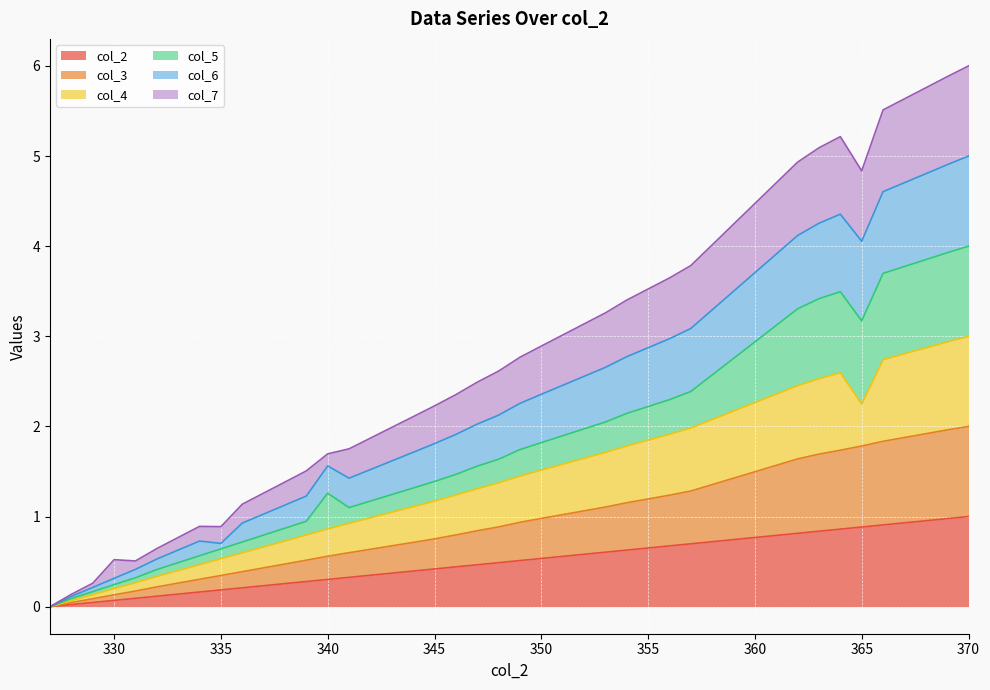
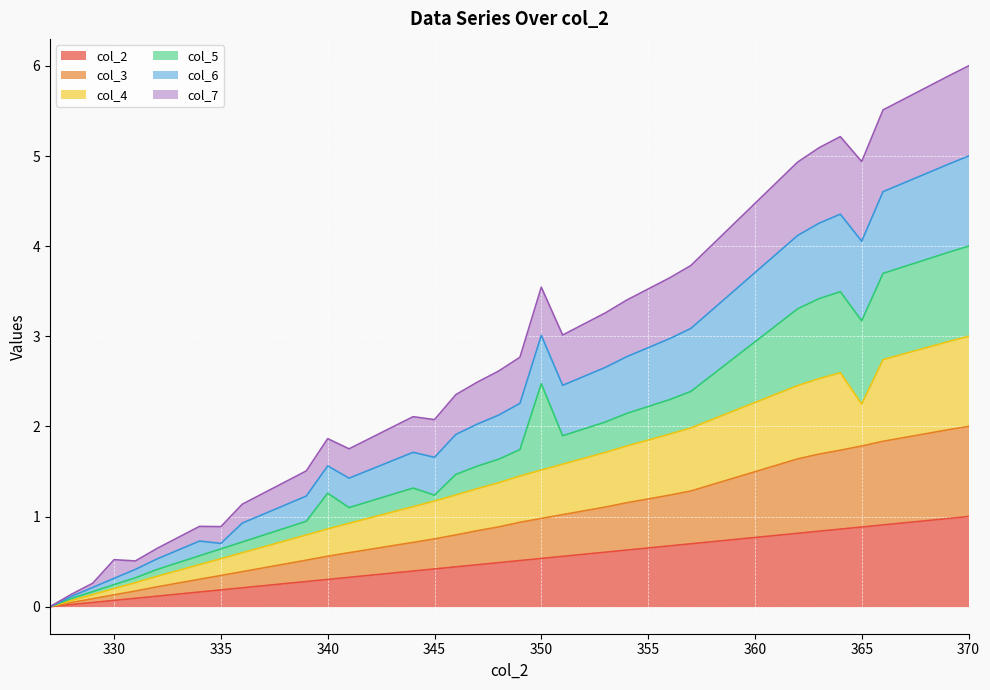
col_7, 340: 0.1 -> 0.3
col_5, 345: 0.2 -> 0.1
col_5, 350: 0.3 -> 1.0
col_7, 365: 0.8 -> 0.9
